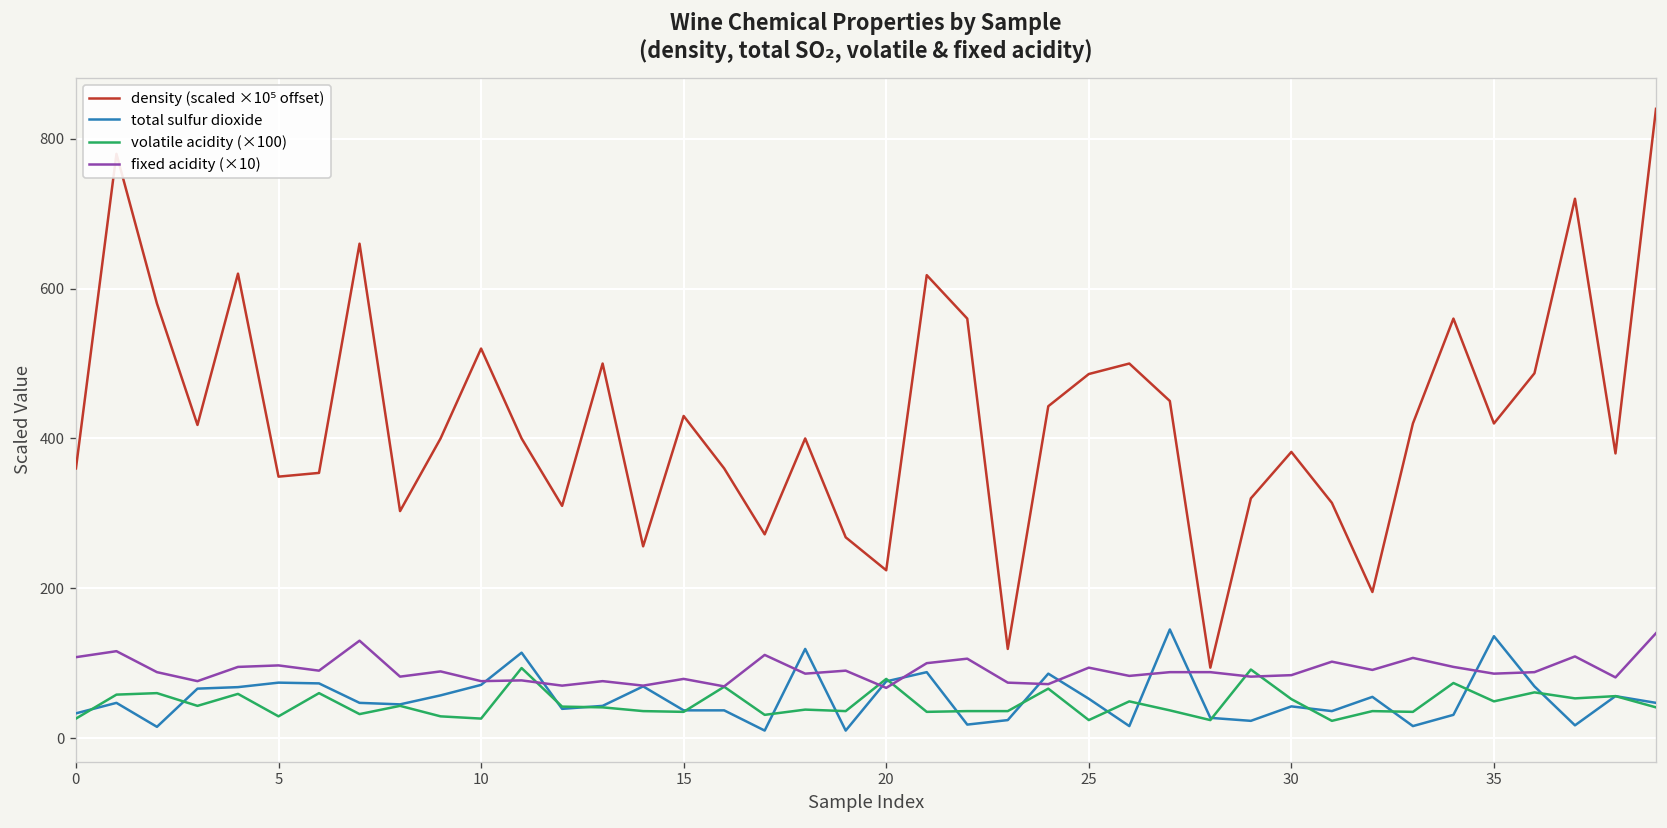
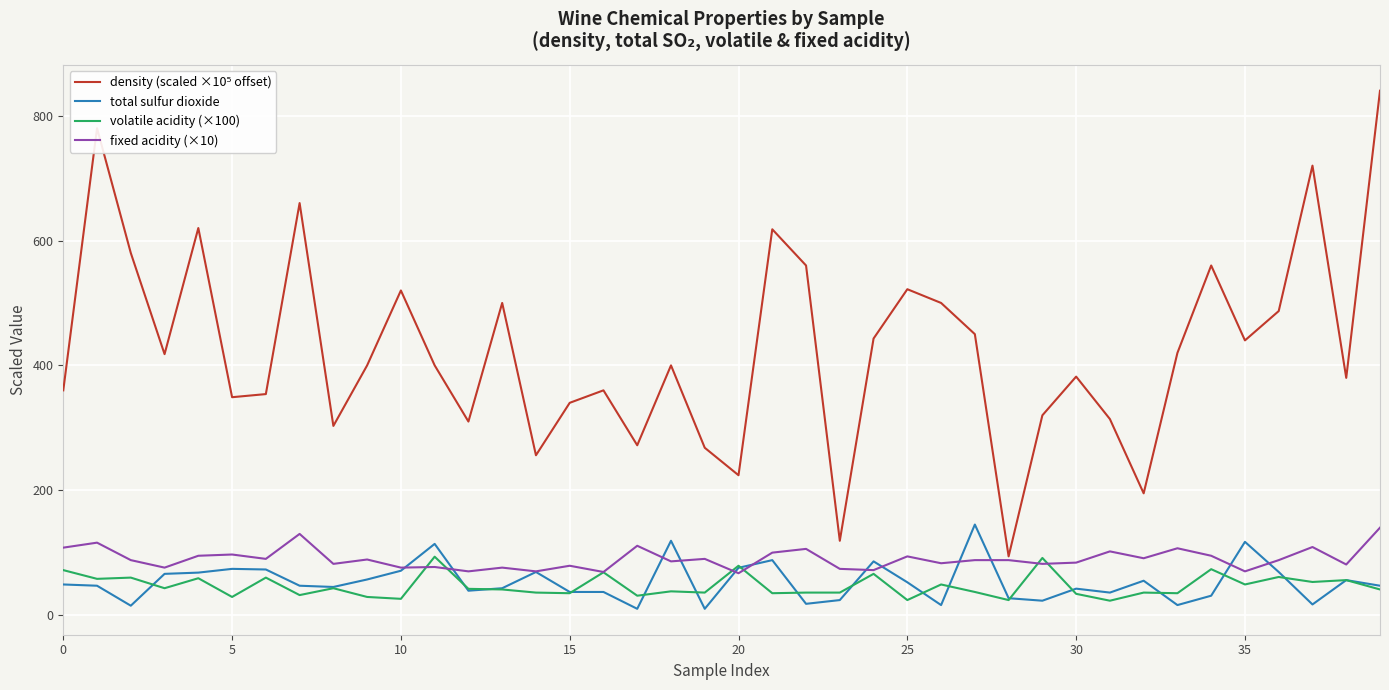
total sulfur dioxide, 0: 30 -> 50
volatile acidity (×100), 0: 30 -> 70
density (scaled ×10⁵ offset), 15: 430 -> 340
density (scaled ×10⁵ offset), 25: 490 -> 520
volatile acidity (×100), 30: 50 -> 30
density (scaled ×10⁵ offset), 35: 420 -> 440
total sulfur dioxide, 35: 140 -> 120
fixed acidity (×10), 35: 90 -> 70
